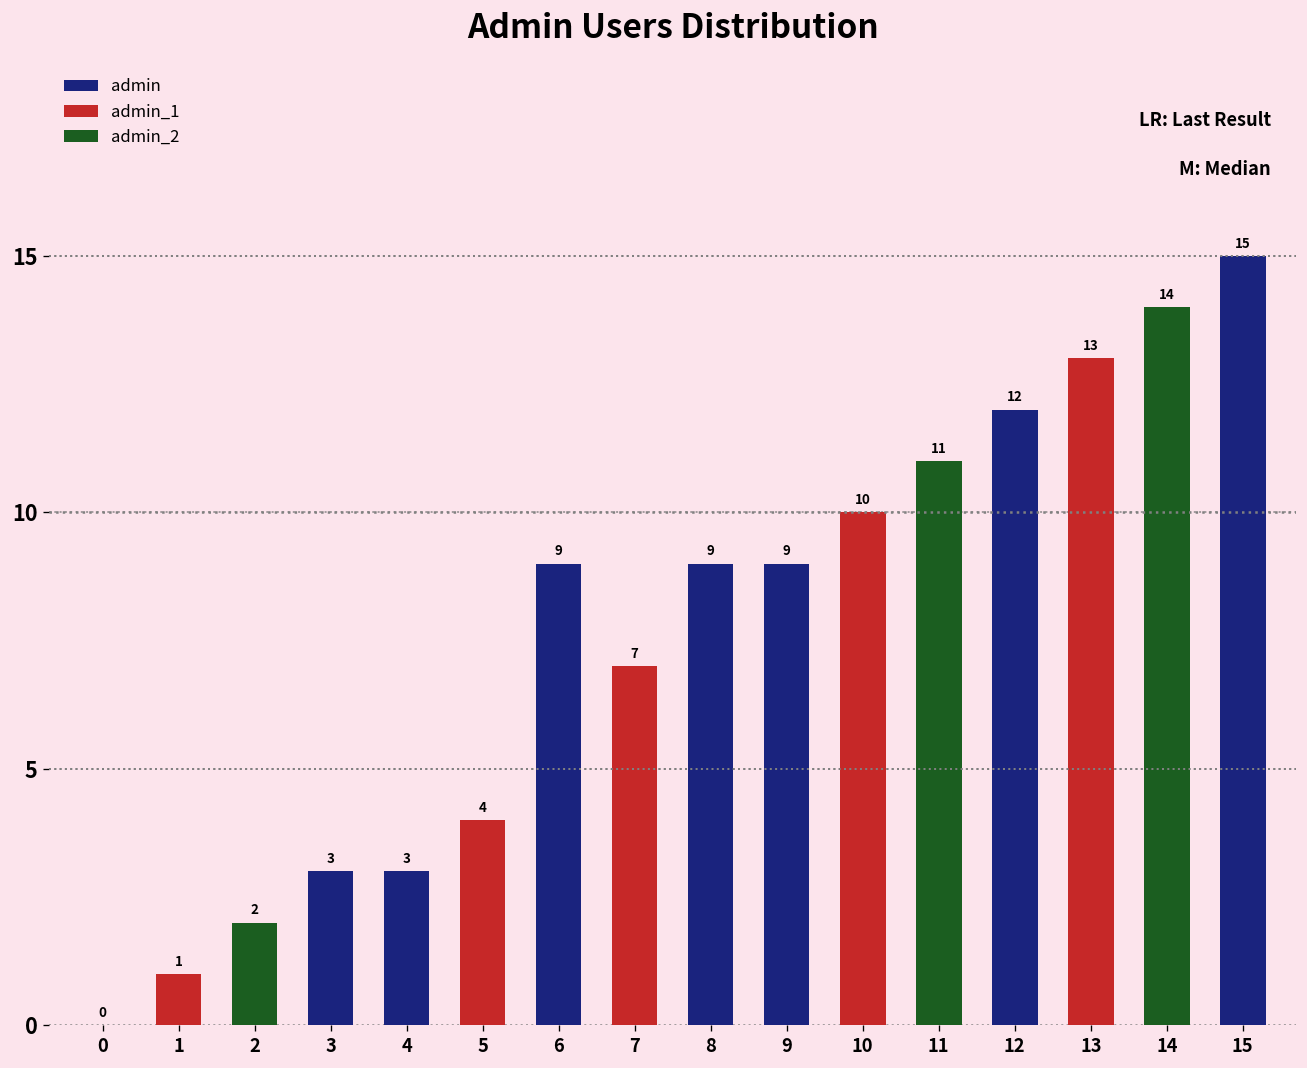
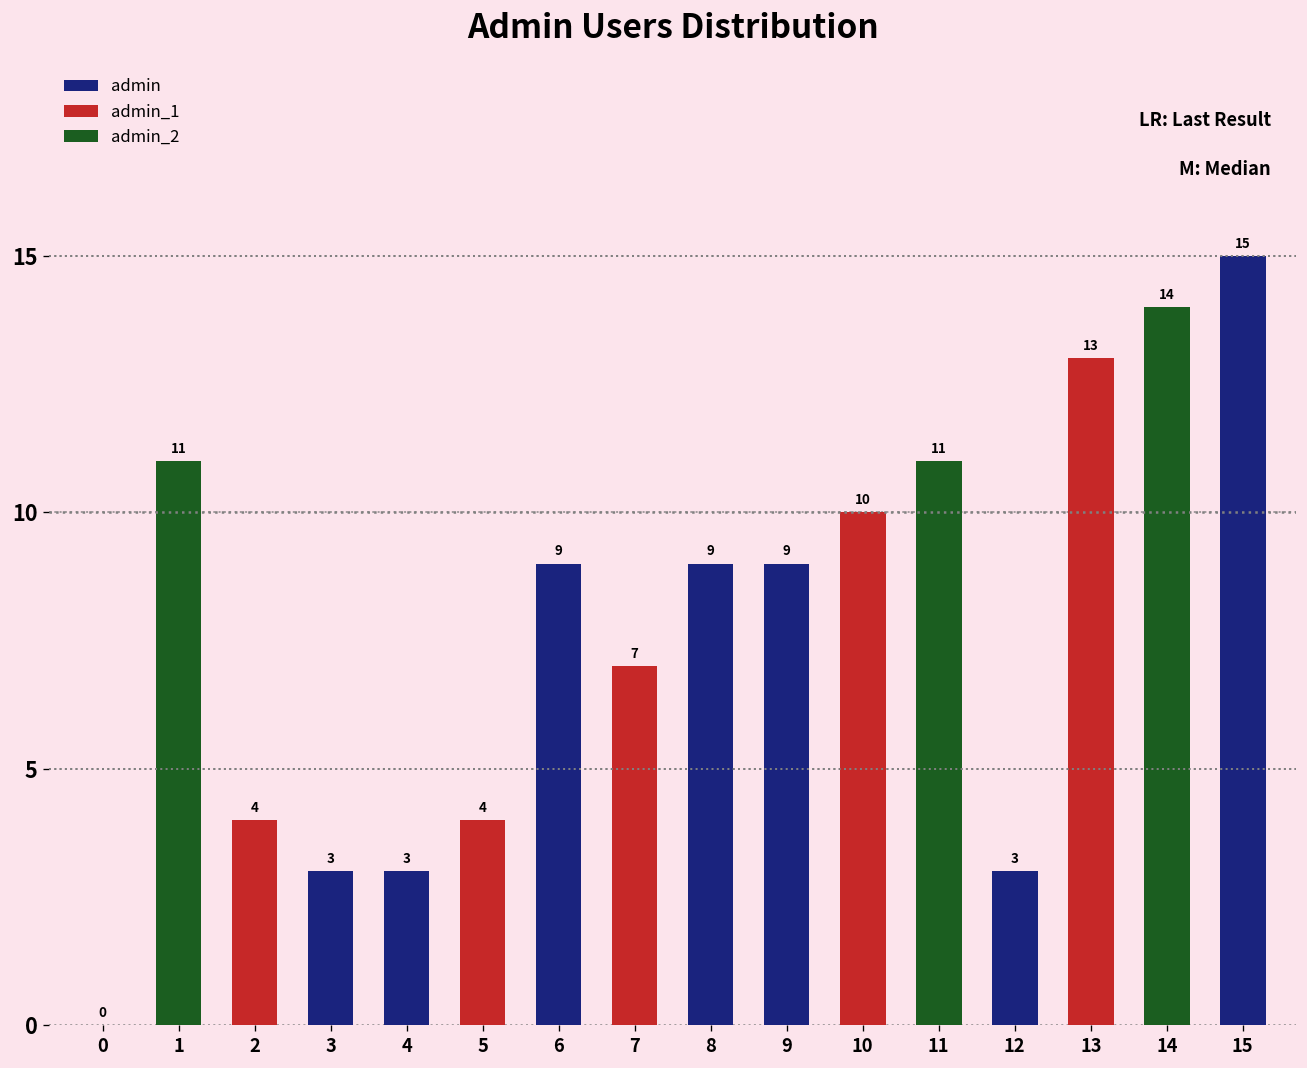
1: 1 -> 11
2: 2 -> 4
12: 12 -> 3
